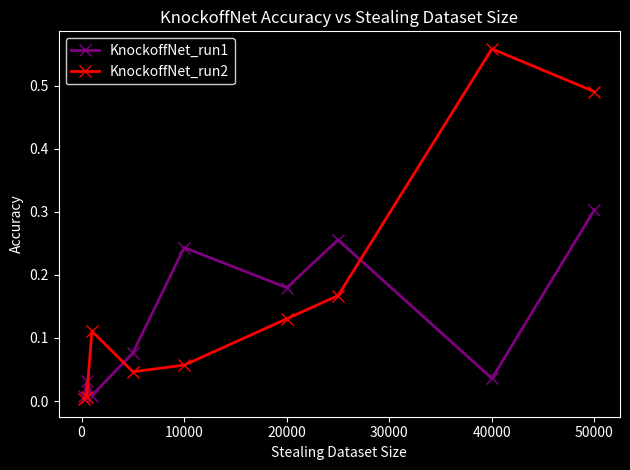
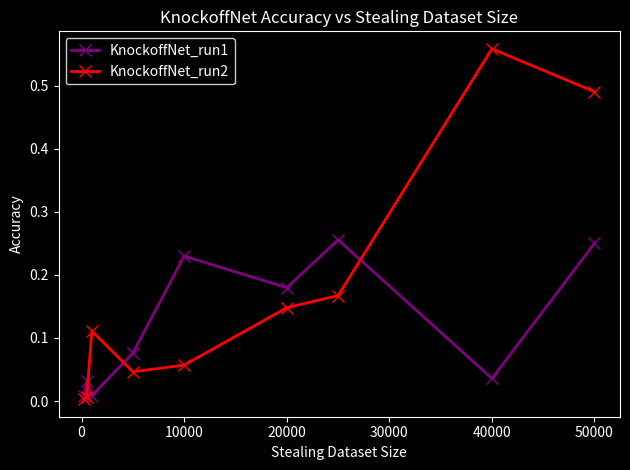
KnockoffNet_run1, 10000: 0.24 -> 0.23
KnockoffNet_run2, 20000: 0.13 -> 0.15
KnockoffNet_run1, 50000: 0.30 -> 0.25
